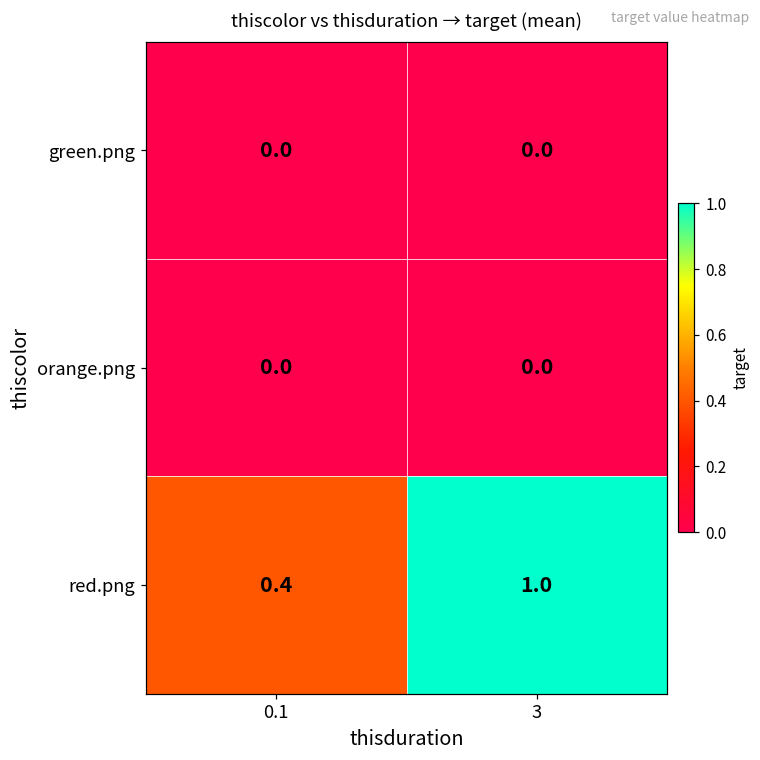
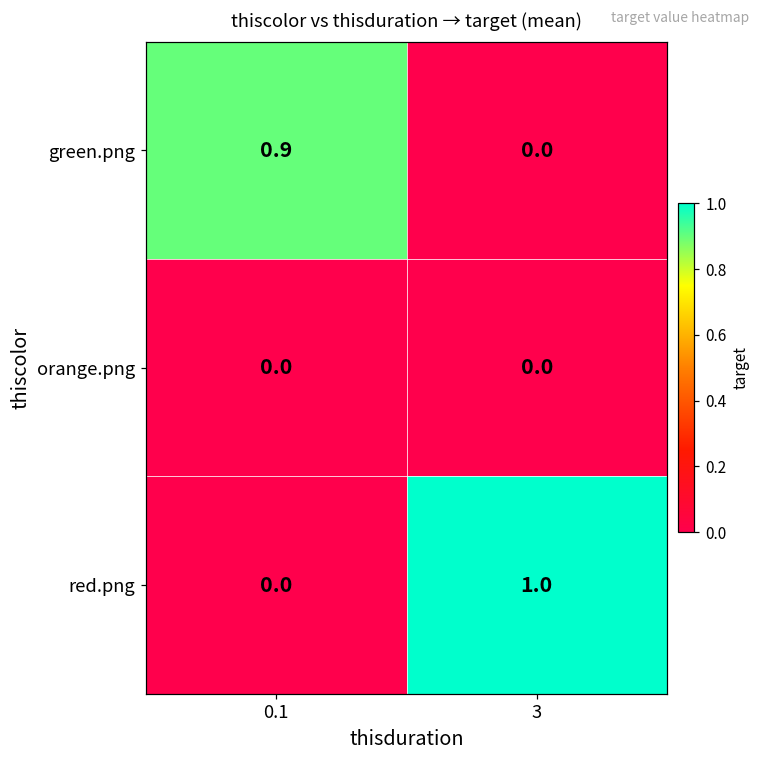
green.png, 0.1: 0.0 -> 0.9
red.png, 0.1: 0.4 -> 0.0
